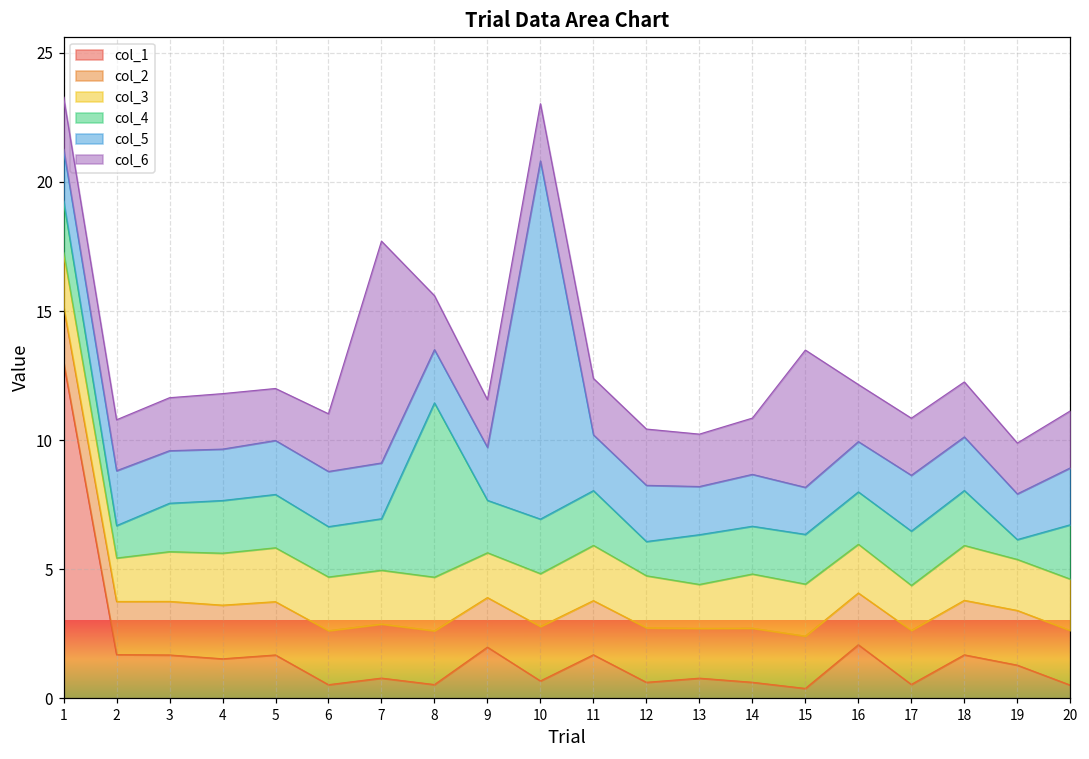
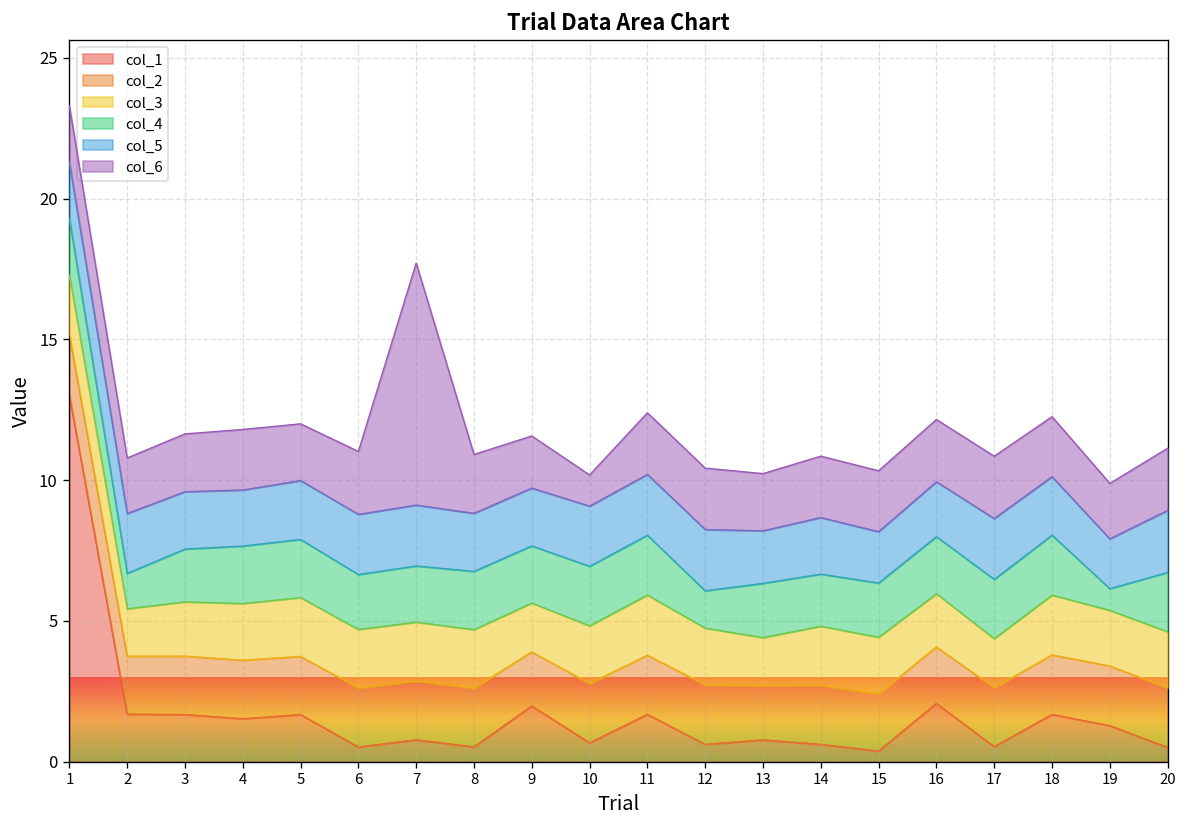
col_4, 8: 6.8 -> 2.1
col_5, 10: 13.9 -> 2.1
col_6, 10: 2.2 -> 1.1
col_6, 15: 5.3 -> 2.2
